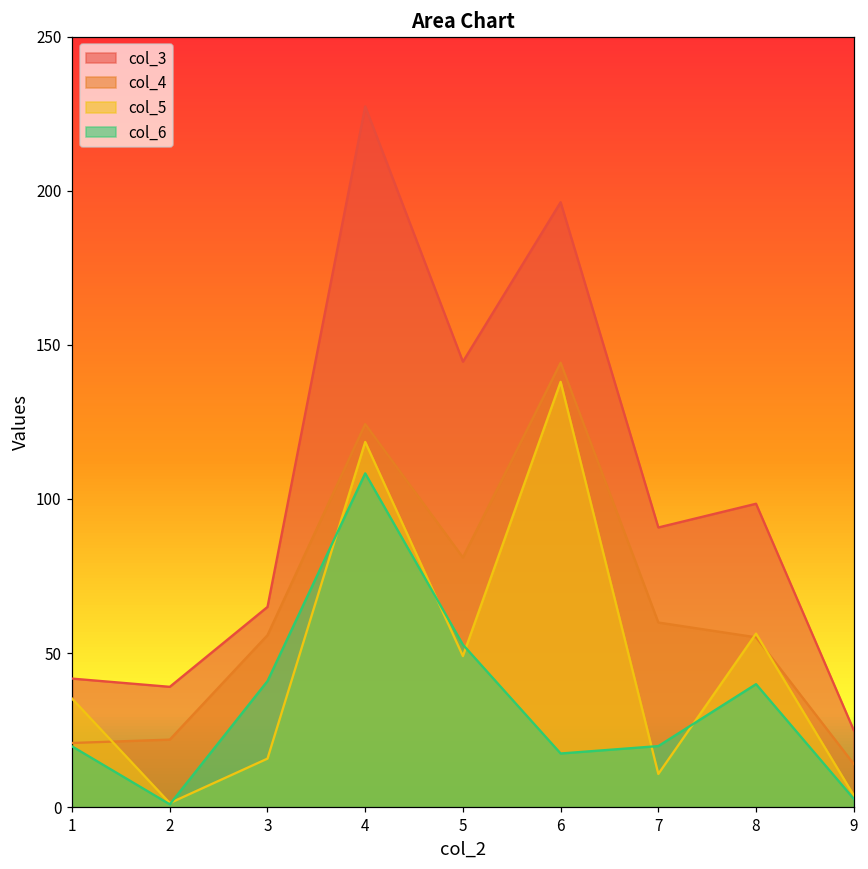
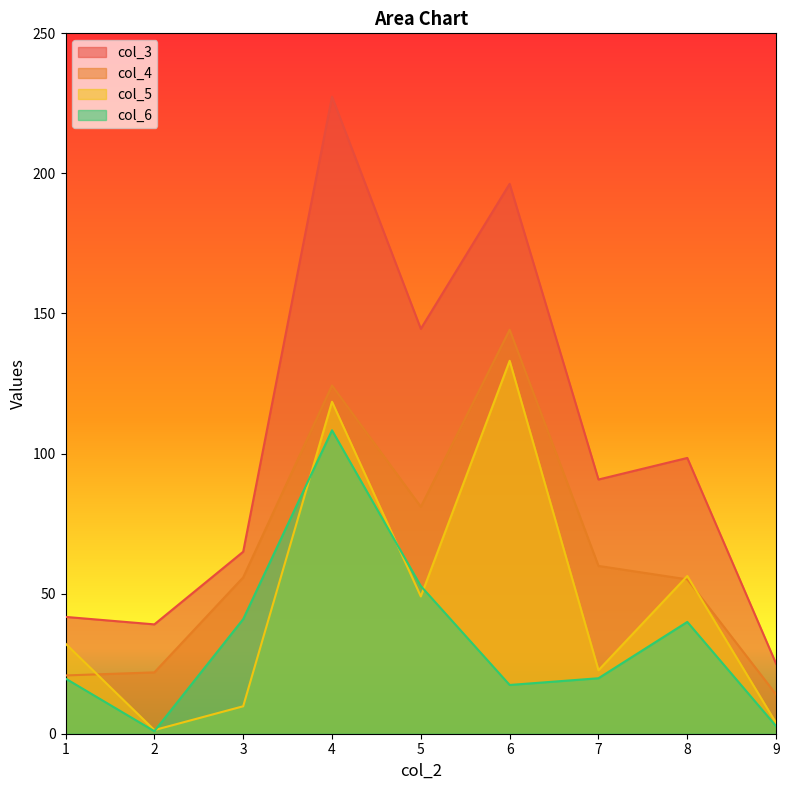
col_5, 1: 35 -> 32
col_5, 3: 16 -> 10
col_5, 6: 138 -> 133
col_5, 7: 11 -> 23
